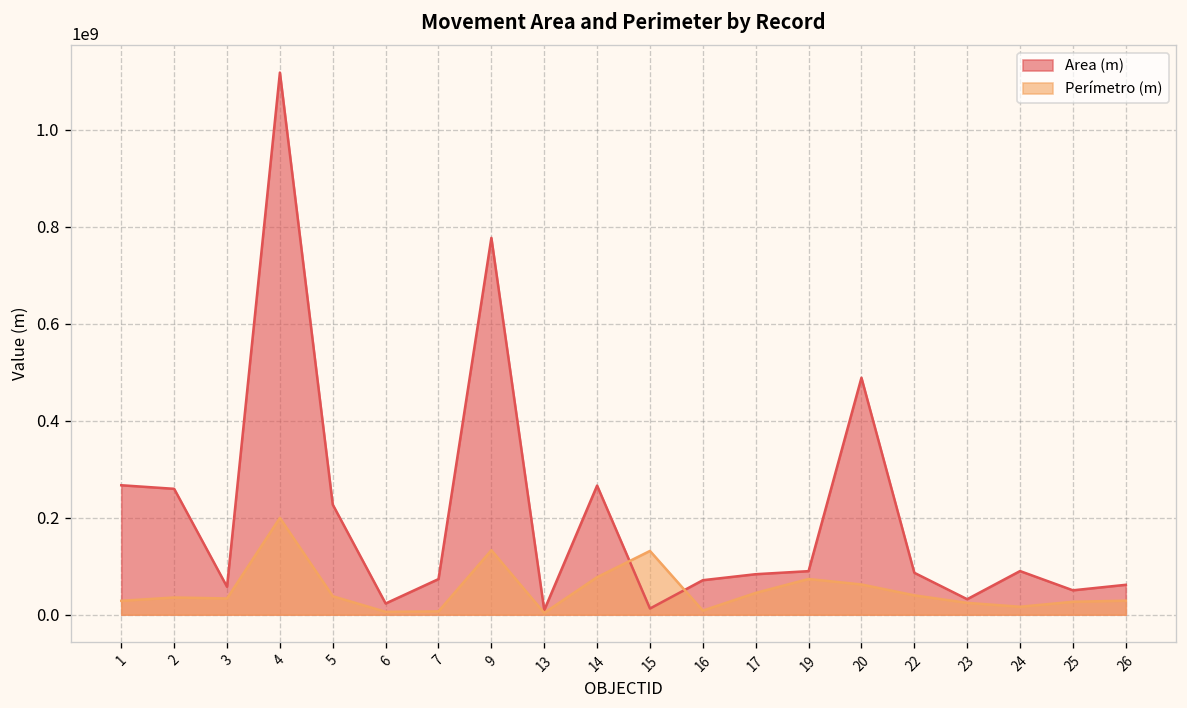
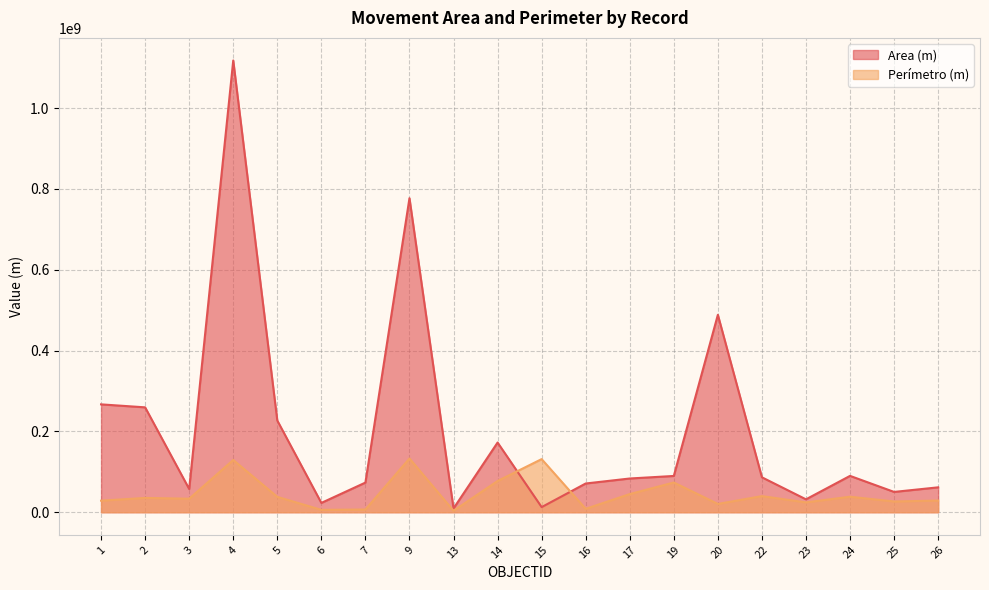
Perímetro (m), 4: 200000000 -> 130000000
Area (m), 14: 270000000 -> 170000000
Perímetro (m), 20: 60000000 -> 20000000
Perímetro (m), 24: 20000000 -> 40000000
